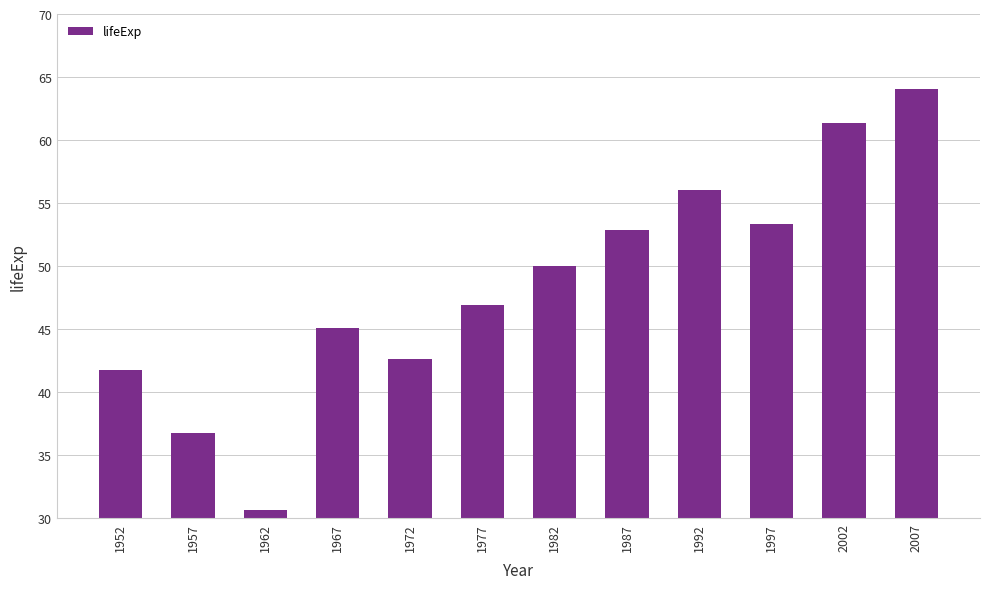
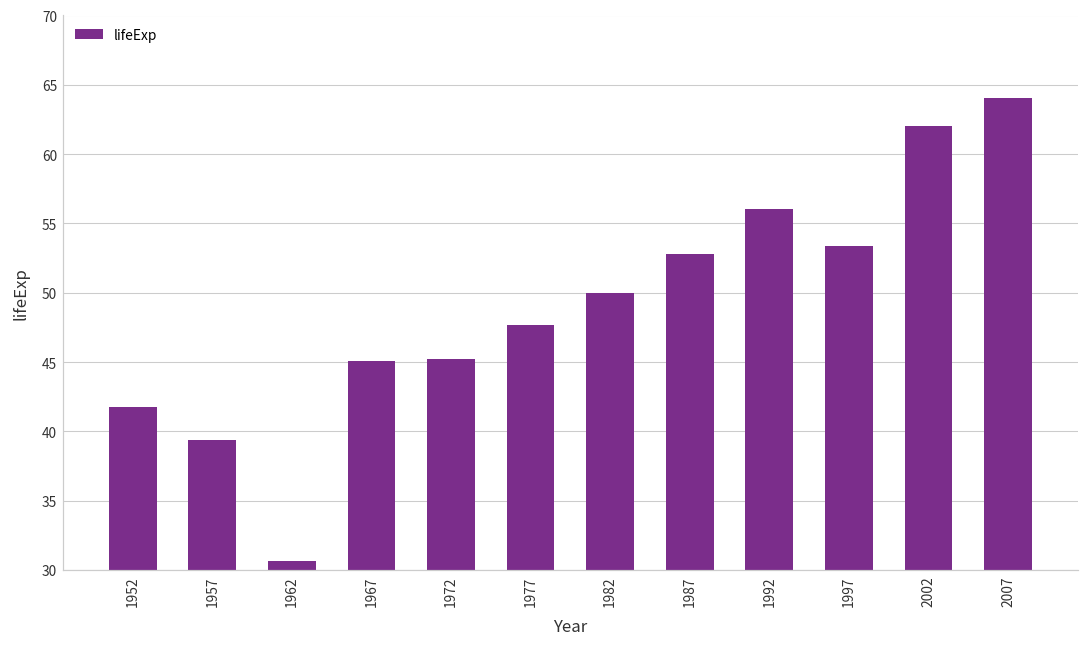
1957: 36.7 -> 39.3
1972: 42.6 -> 45.3
1977: 46.9 -> 47.7
2002: 61.3 -> 62.0
